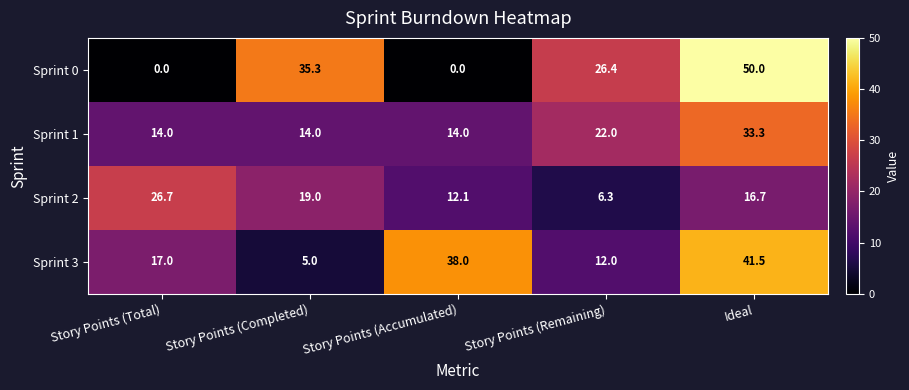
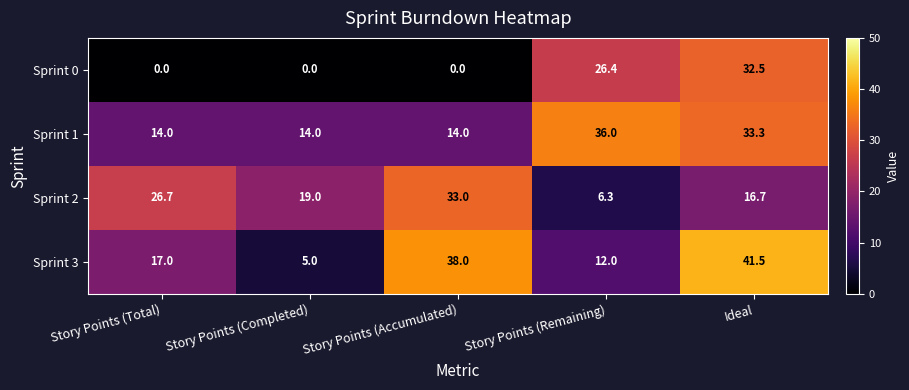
Sprint 0, Story Points (Completed): 35.3 -> 0.0
Sprint 0, Ideal: 50.0 -> 32.5
Sprint 1, Story Points (Remaining): 22.0 -> 36.0
Sprint 2, Story Points (Accumulated): 12.1 -> 33.0
